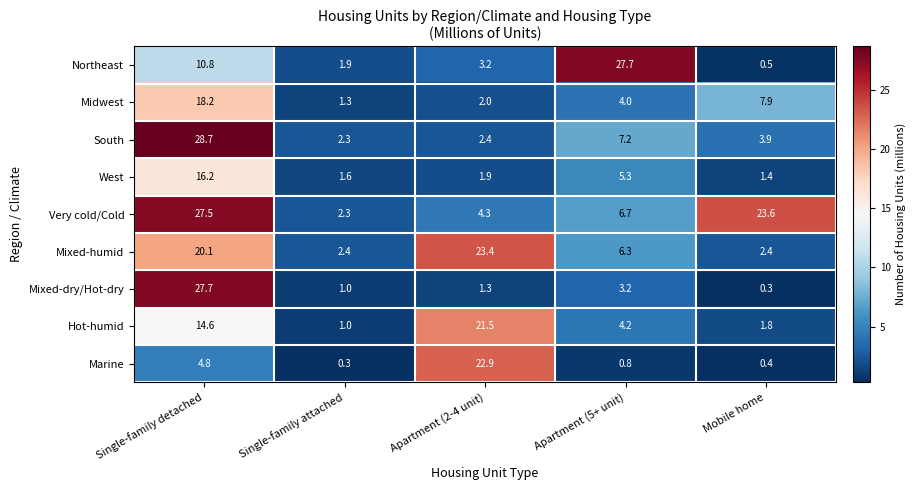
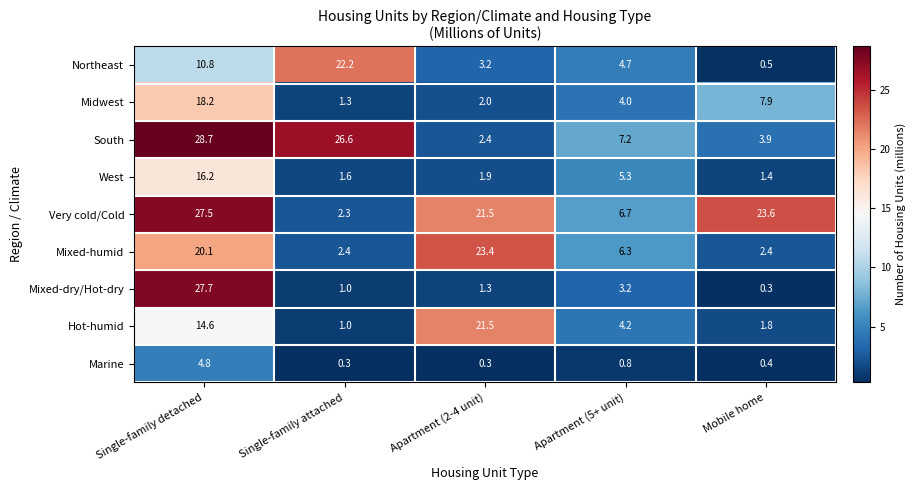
Northeast, Single-family attached: 1.9 -> 22.2
Northeast, Apartment (5+ unit): 27.7 -> 4.7
South, Single-family attached: 2.3 -> 26.6
Very cold/Cold, Apartment (2-4 unit): 4.3 -> 21.5
Marine, Apartment (2-4 unit): 22.9 -> 0.3
